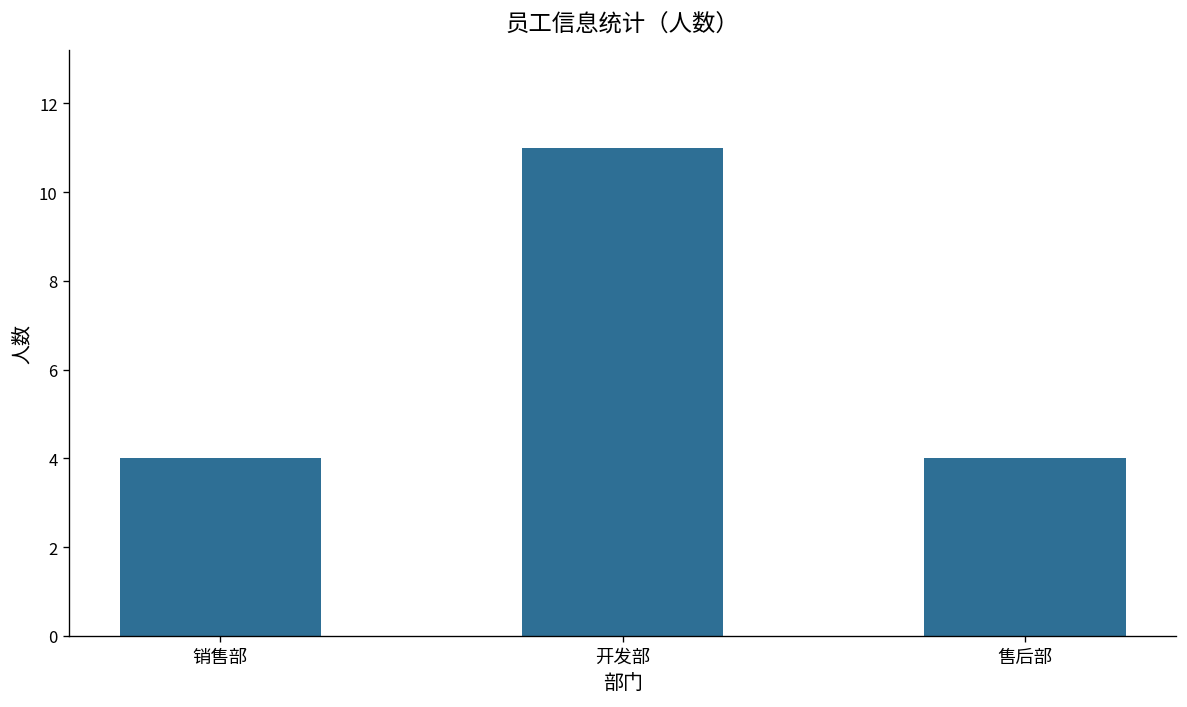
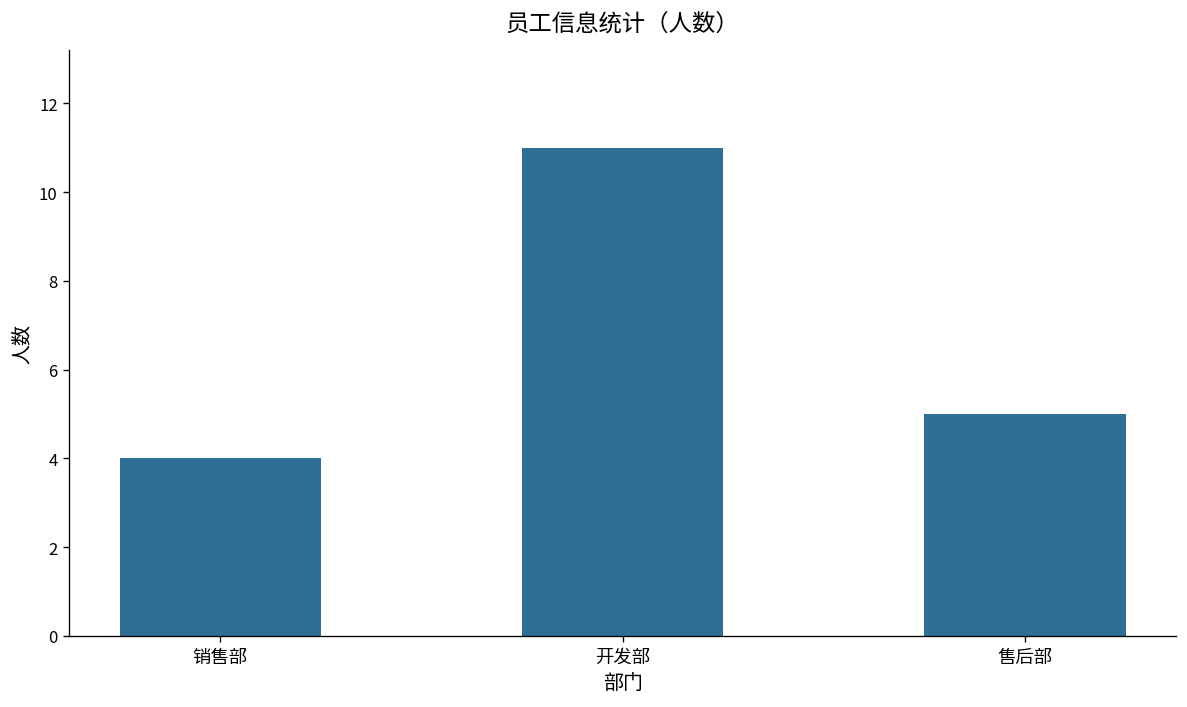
售后部: 4 -> 5
